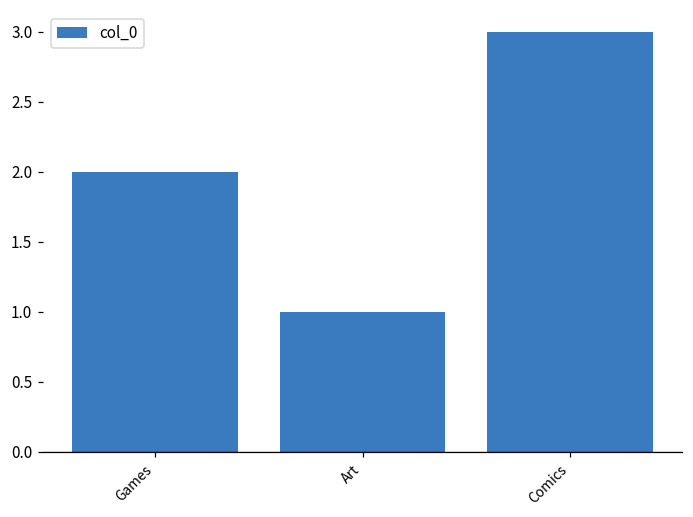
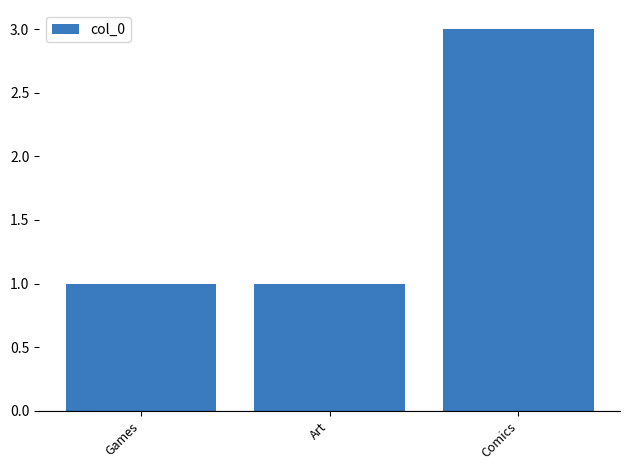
Games: 2 -> 1
